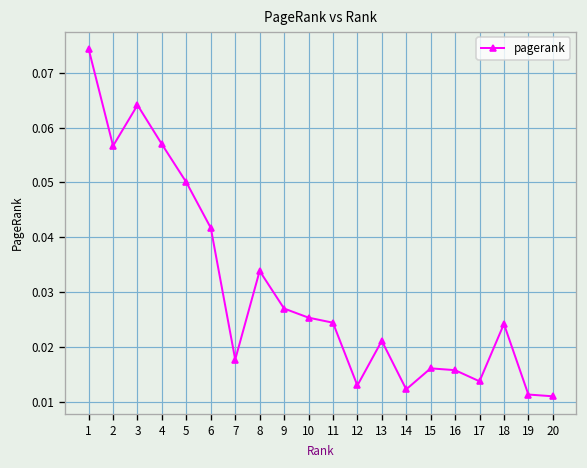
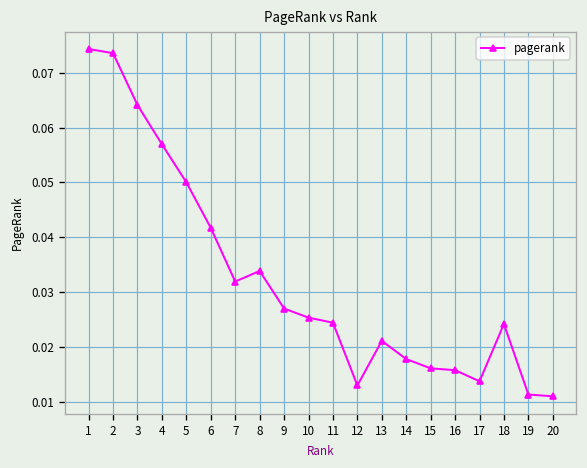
2: 0.057 -> 0.074
7: 0.018 -> 0.032
14: 0.012 -> 0.018
